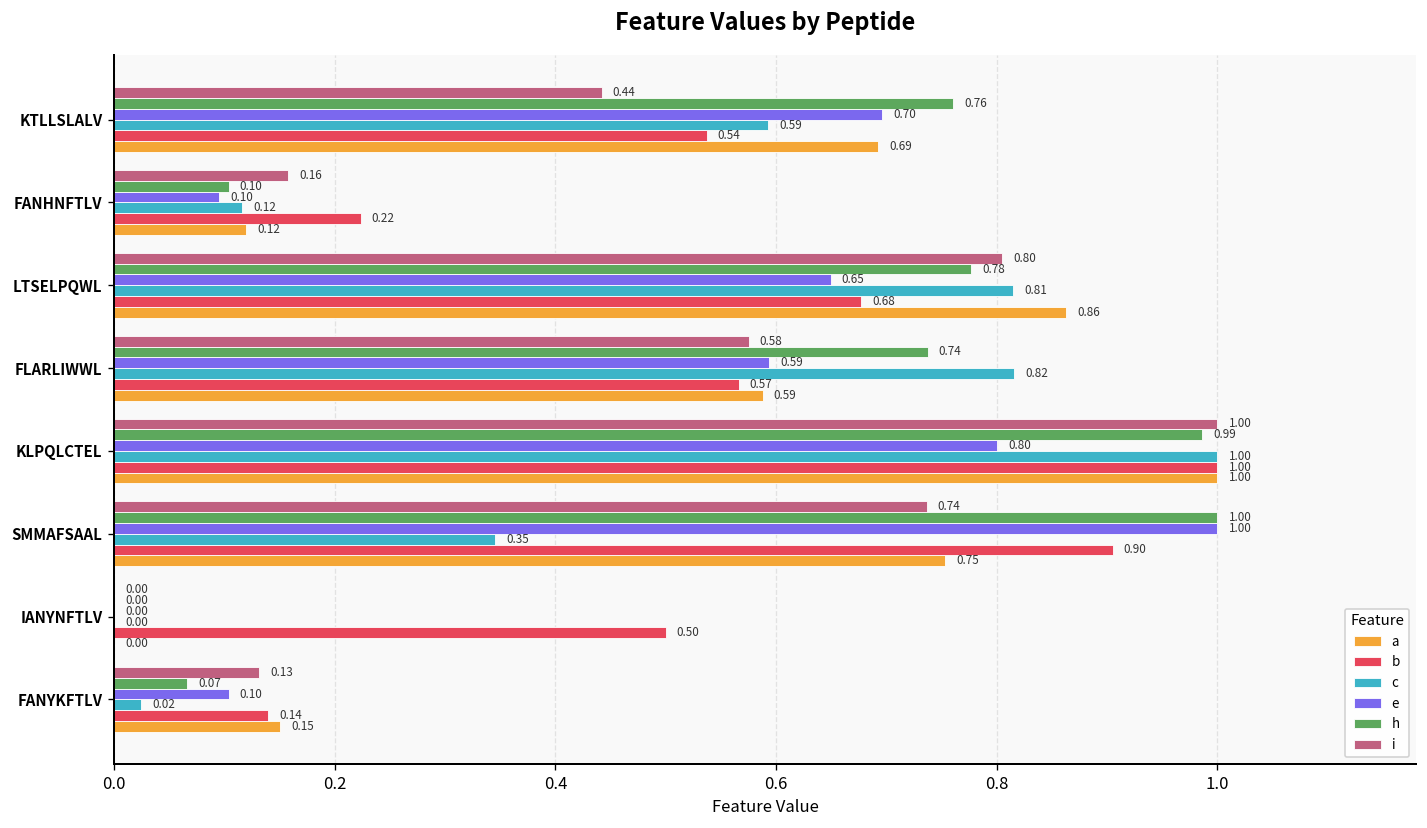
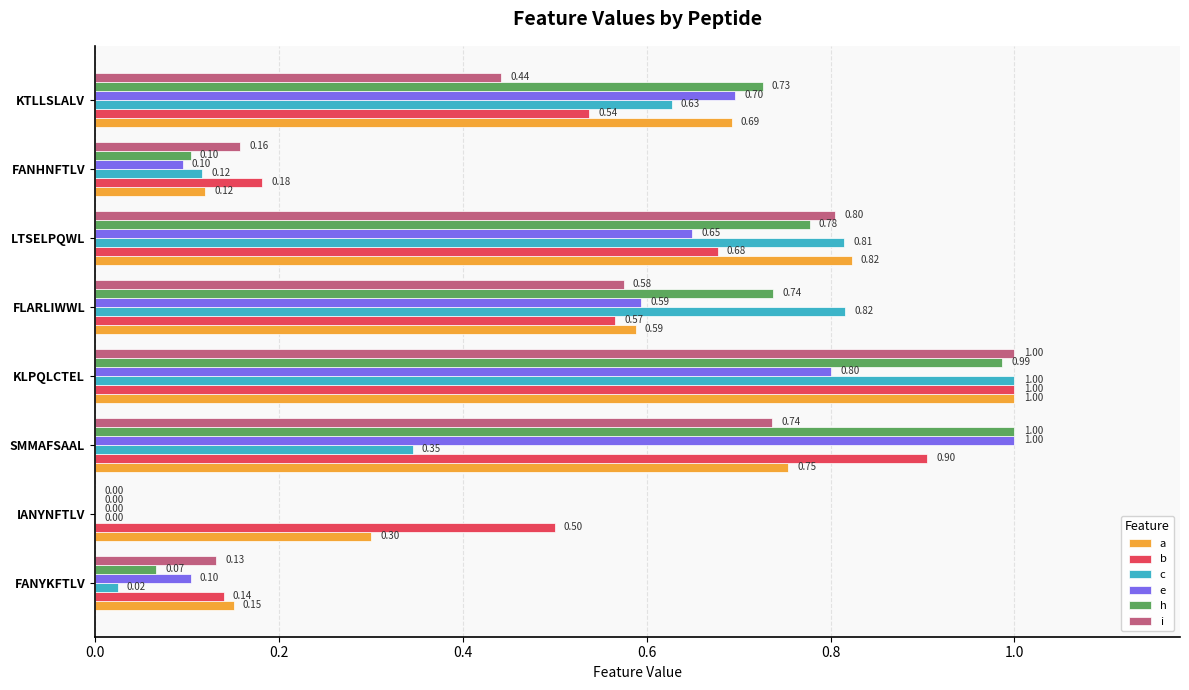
h, KTLLSLALV: 0.76 -> 0.73
c, KTLLSLALV: 0.59 -> 0.63
b, FANHNFTLV: 0.22 -> 0.18
a, LTSELPQWL: 0.86 -> 0.82
a, IANYNFTLV: 0.00 -> 0.30
